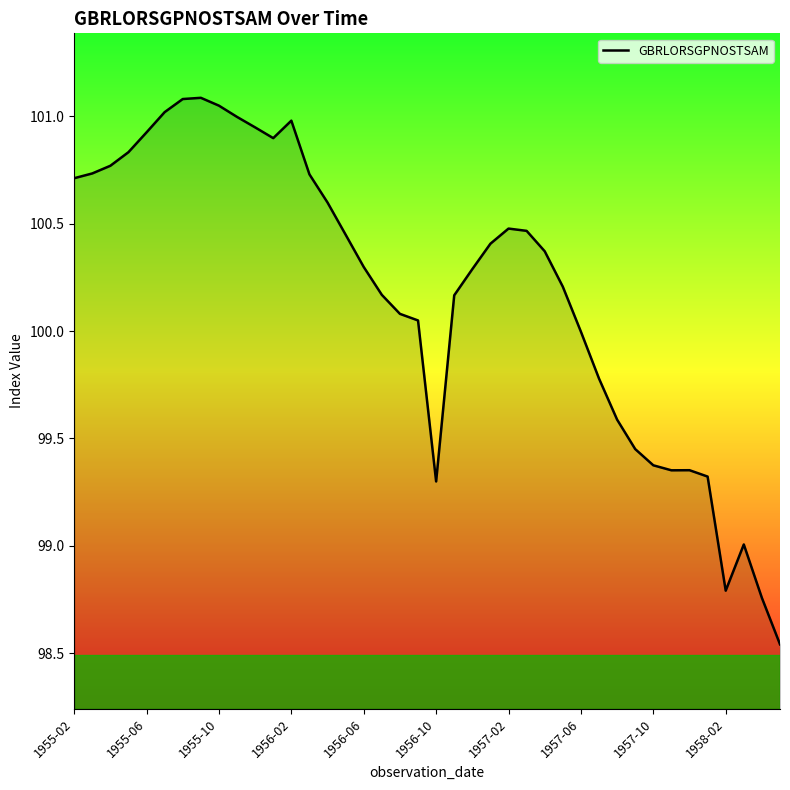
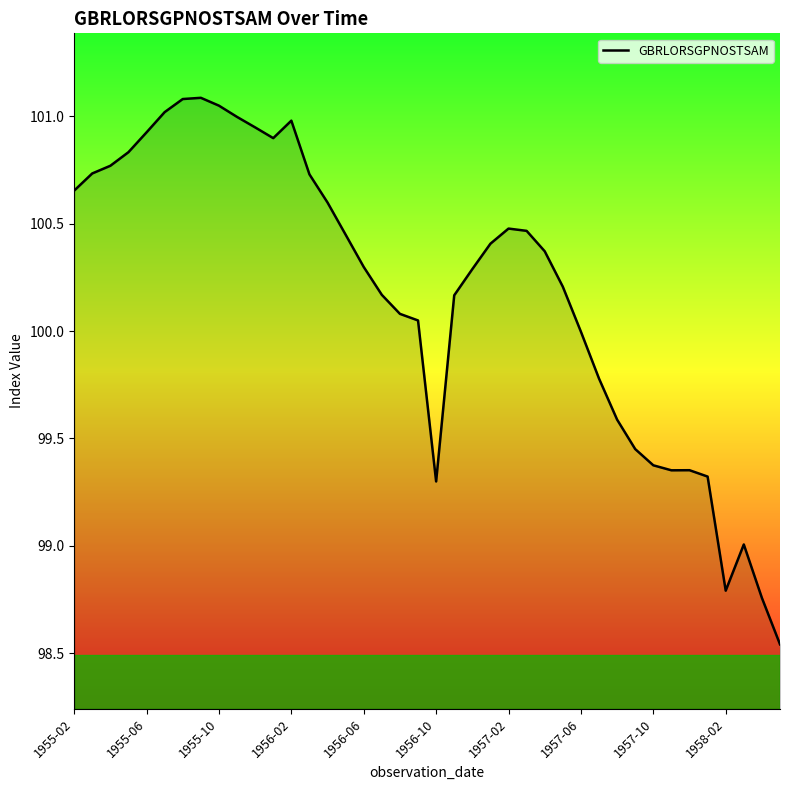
1955-02: 100.71 -> 100.65
